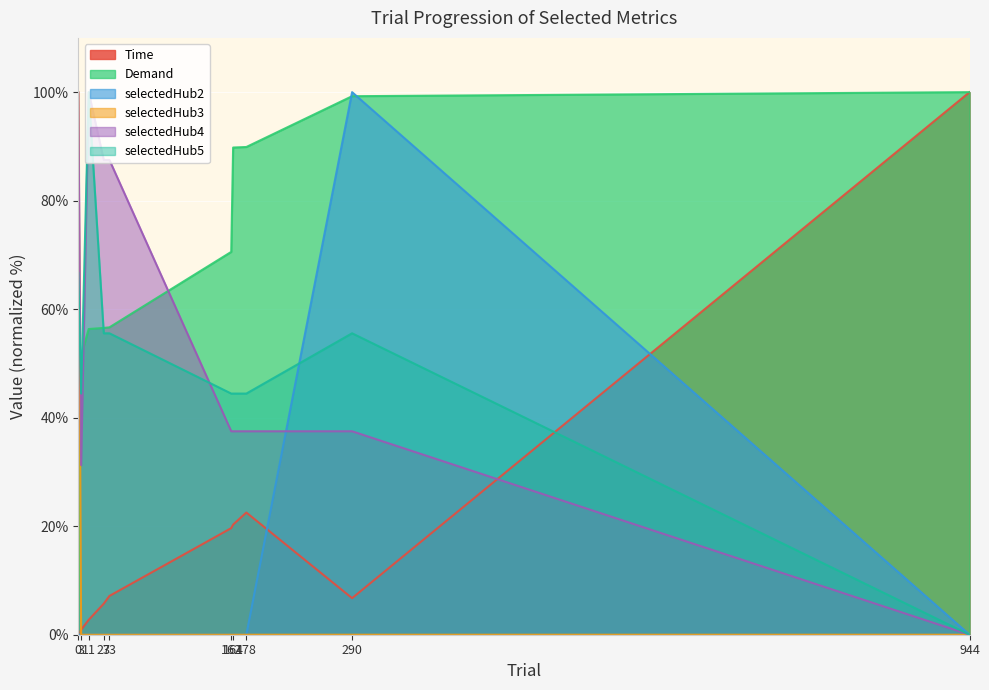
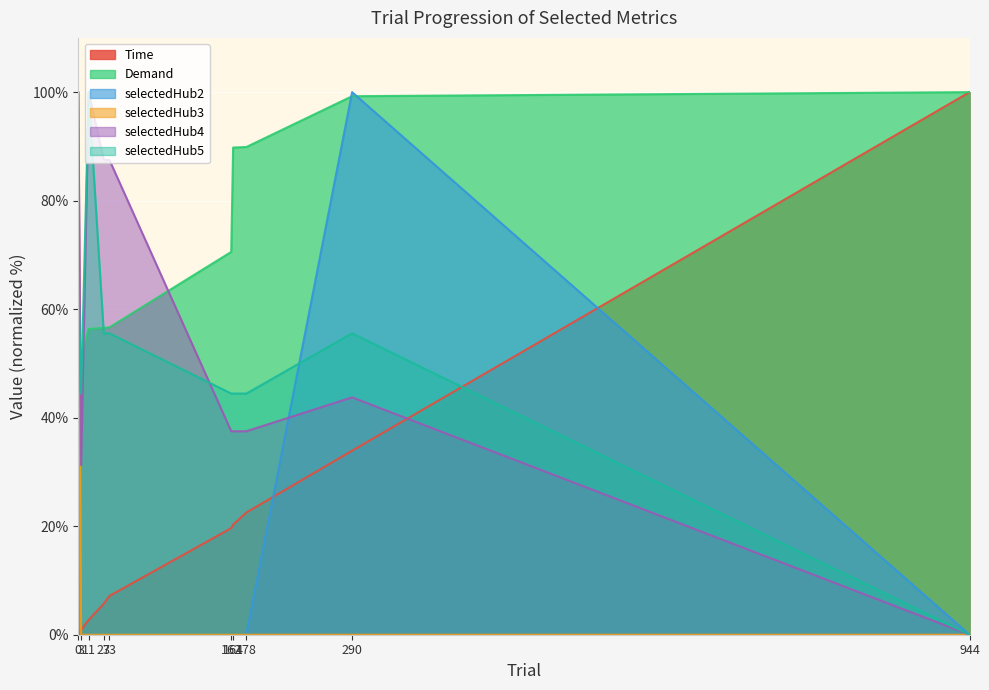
Time, 290: 7% -> 34%
selectedHub4, 290: 38% -> 44%
